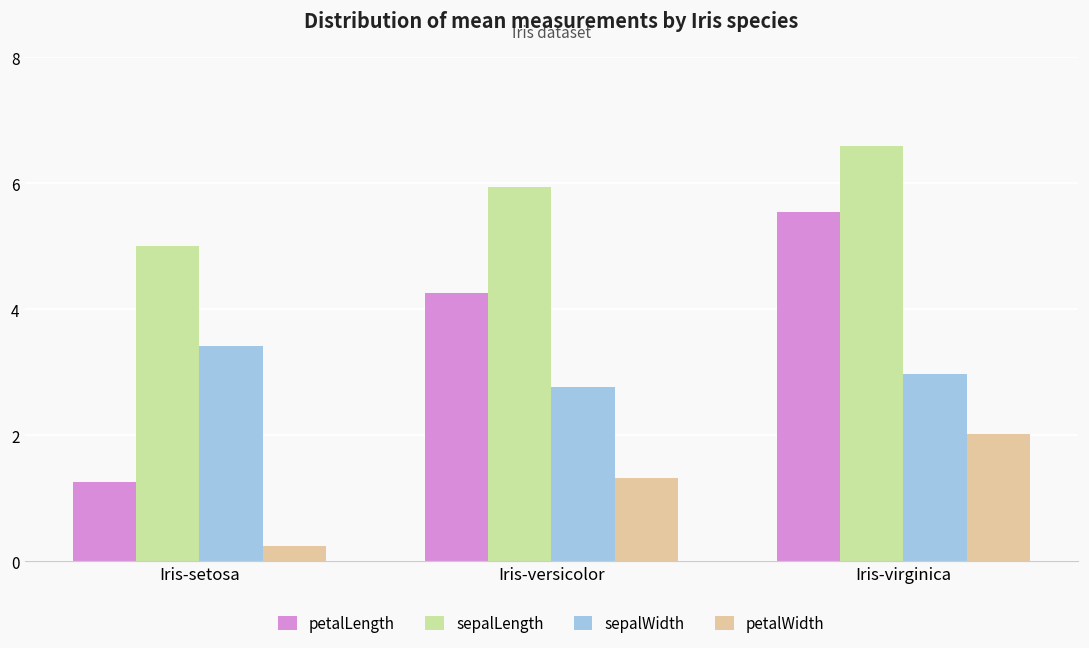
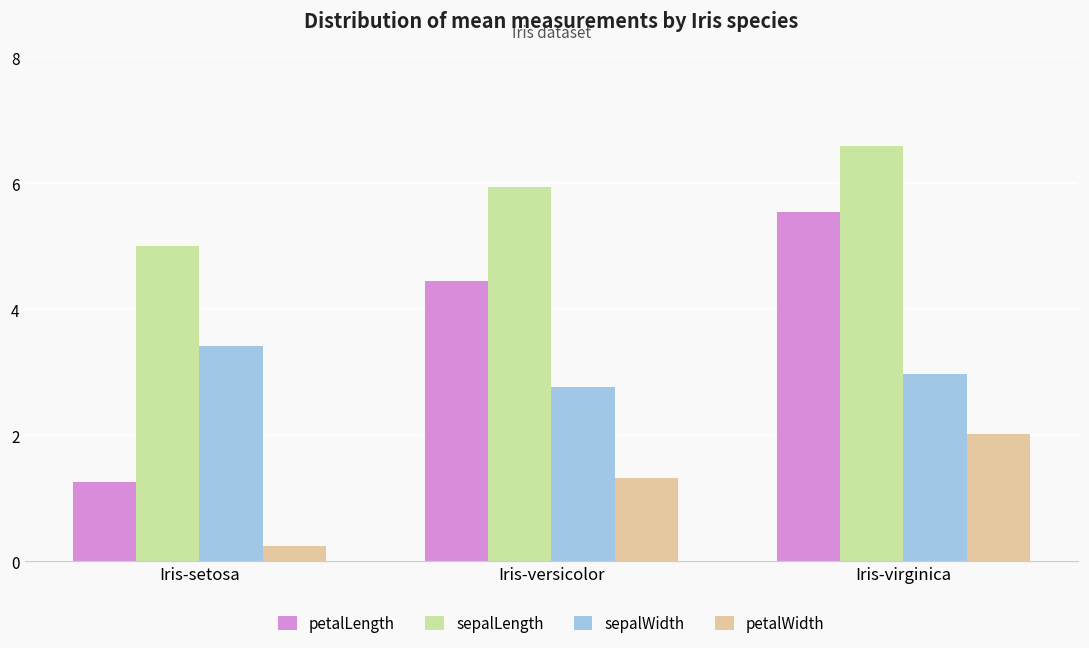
petalLength, Iris-versicolor: 4.3 -> 4.5
